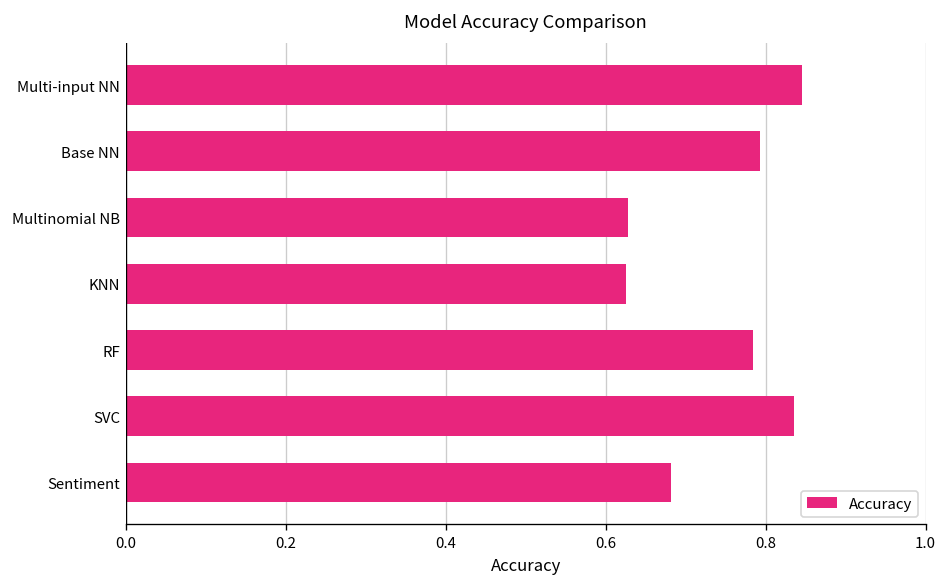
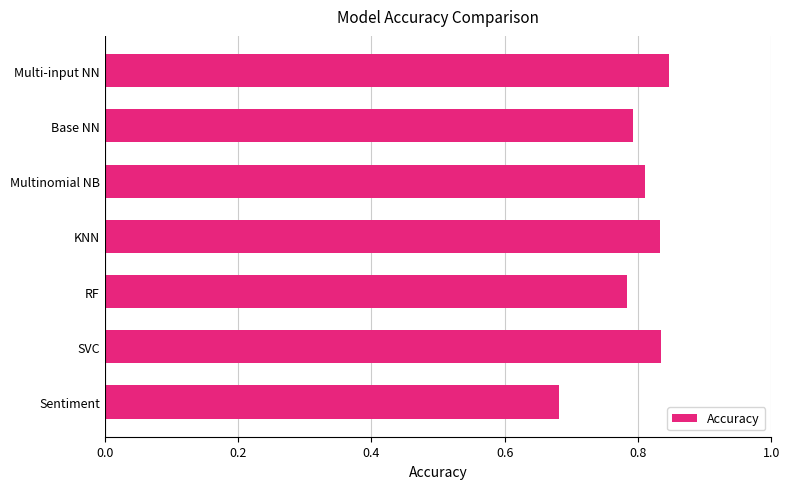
Multinomial NB: 0.63 -> 0.81
KNN: 0.62 -> 0.83
